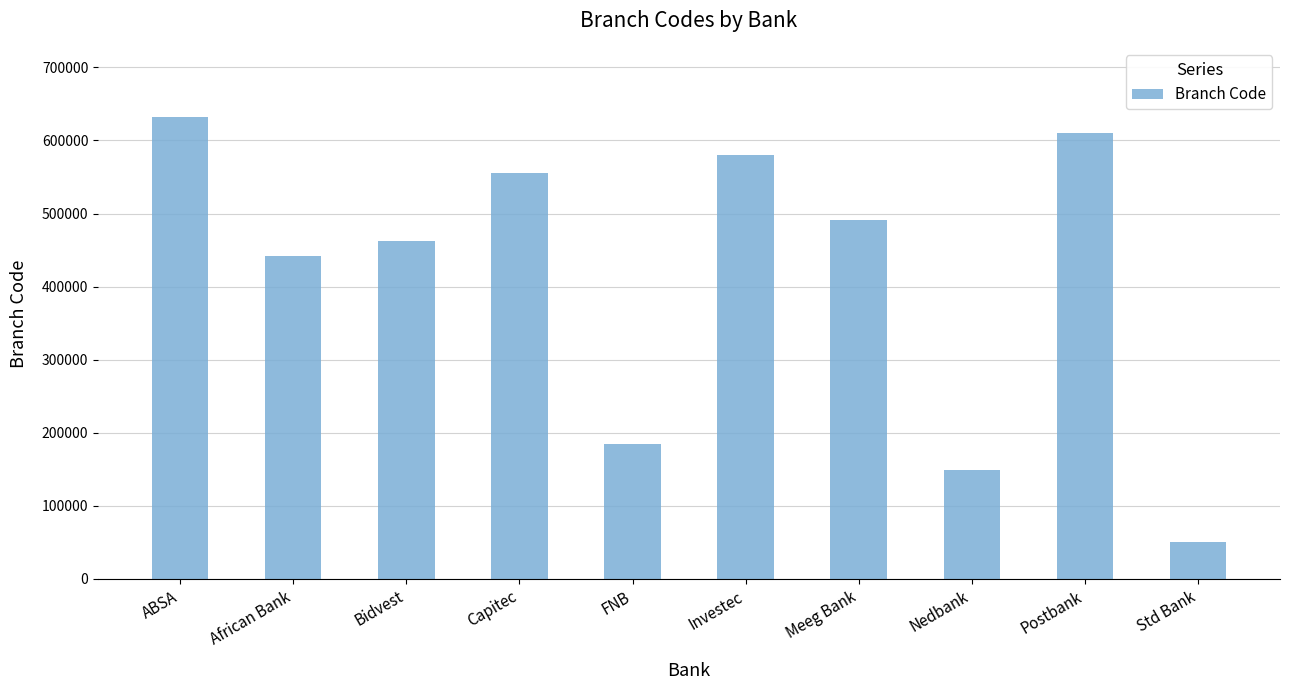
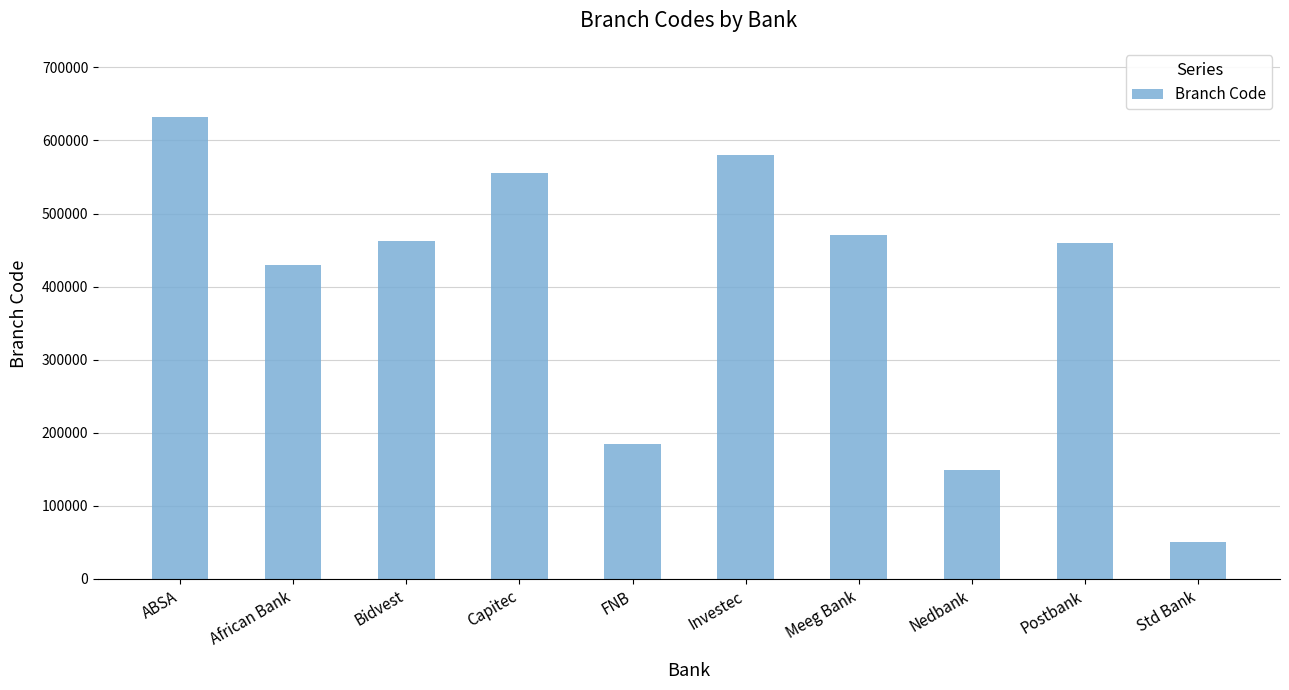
African Bank: 440000 -> 430000
Meeg Bank: 490000 -> 470000
Postbank: 610000 -> 460000
